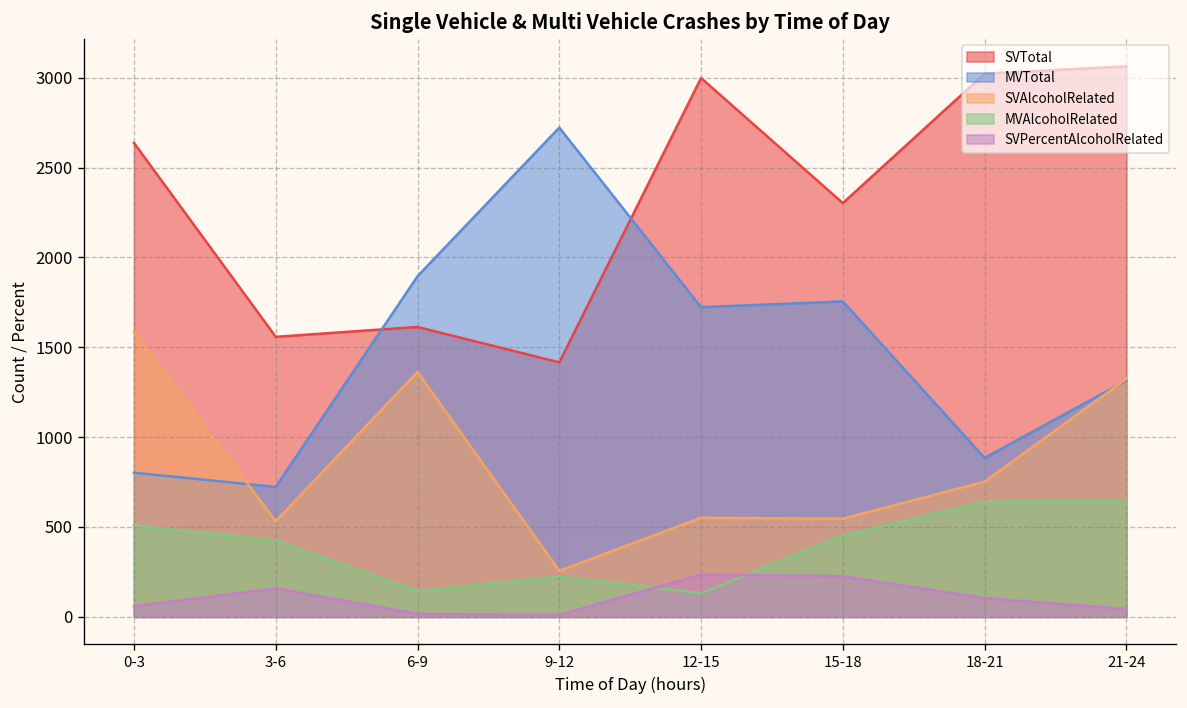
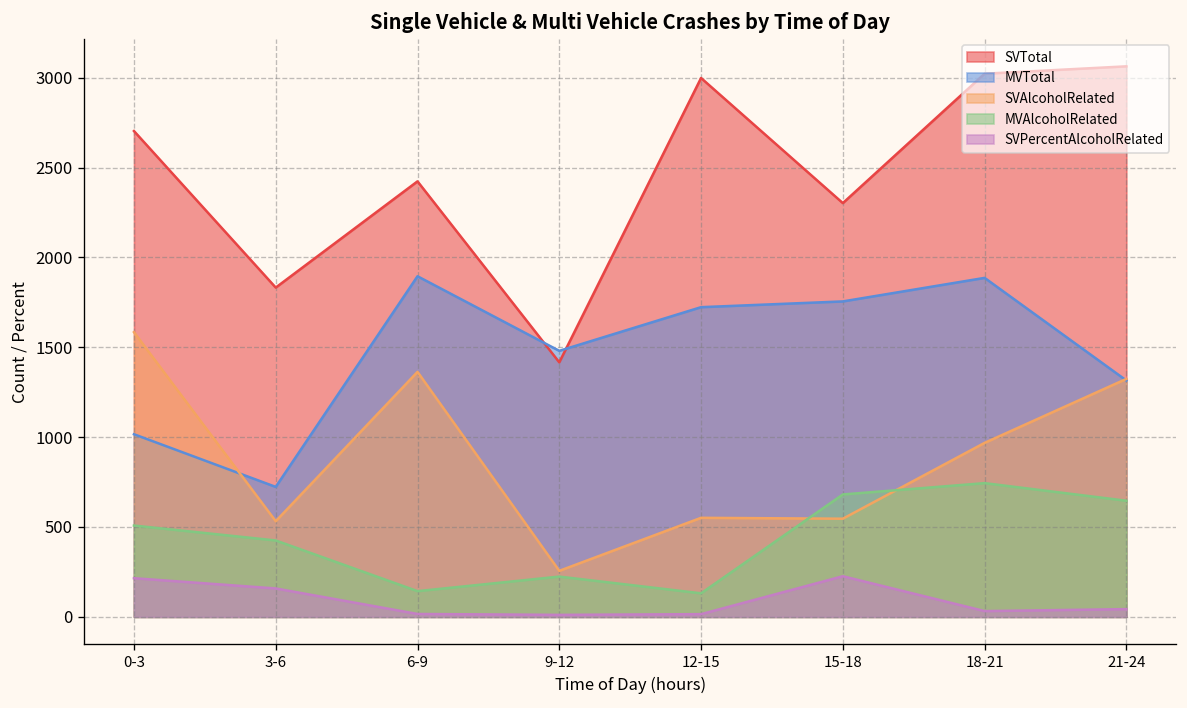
SVTotal, 0-3: 2640 -> 2700
MVTotal, 0-3: 800 -> 1020
SVPercentAlcoholRelated, 0-3: 60 -> 220
SVTotal, 3-6: 1560 -> 1830
SVTotal, 6-9: 1610 -> 2420
MVTotal, 9-12: 2720 -> 1480
SVPercentAlcoholRelated, 12-15: 240 -> 20
MVAlcoholRelated, 15-18: 450 -> 680
MVTotal, 18-21: 880 -> 1890
SVAlcoholRelated, 18-21: 750 -> 970
MVAlcoholRelated, 18-21: 640 -> 740
SVPercentAlcoholRelated, 18-21: 100 -> 30
